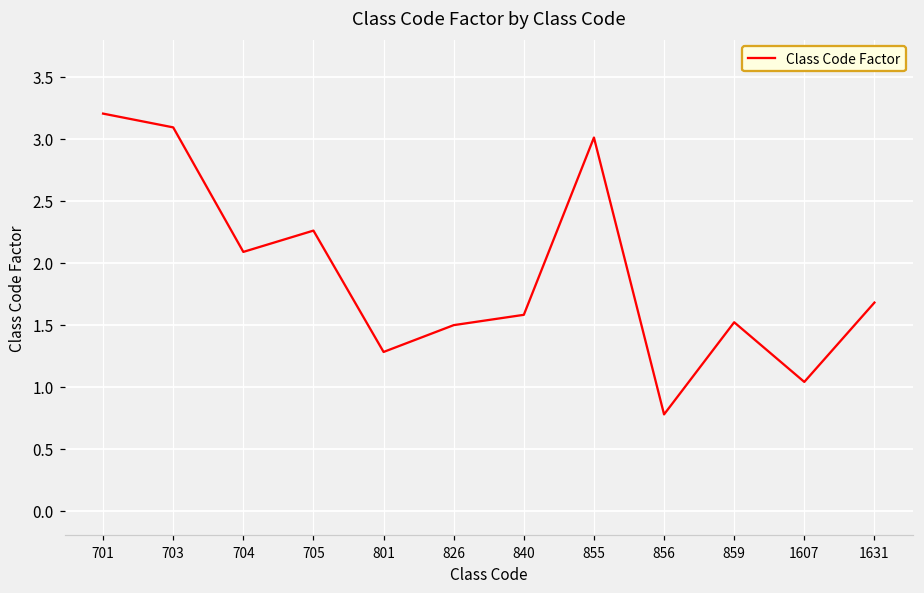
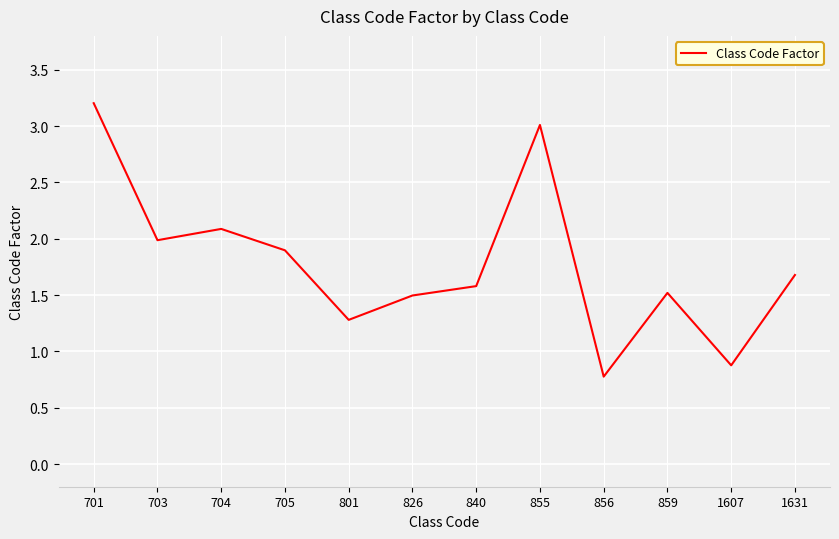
703: 3.09 -> 1.99
705: 2.26 -> 1.90
1607: 1.04 -> 0.88
